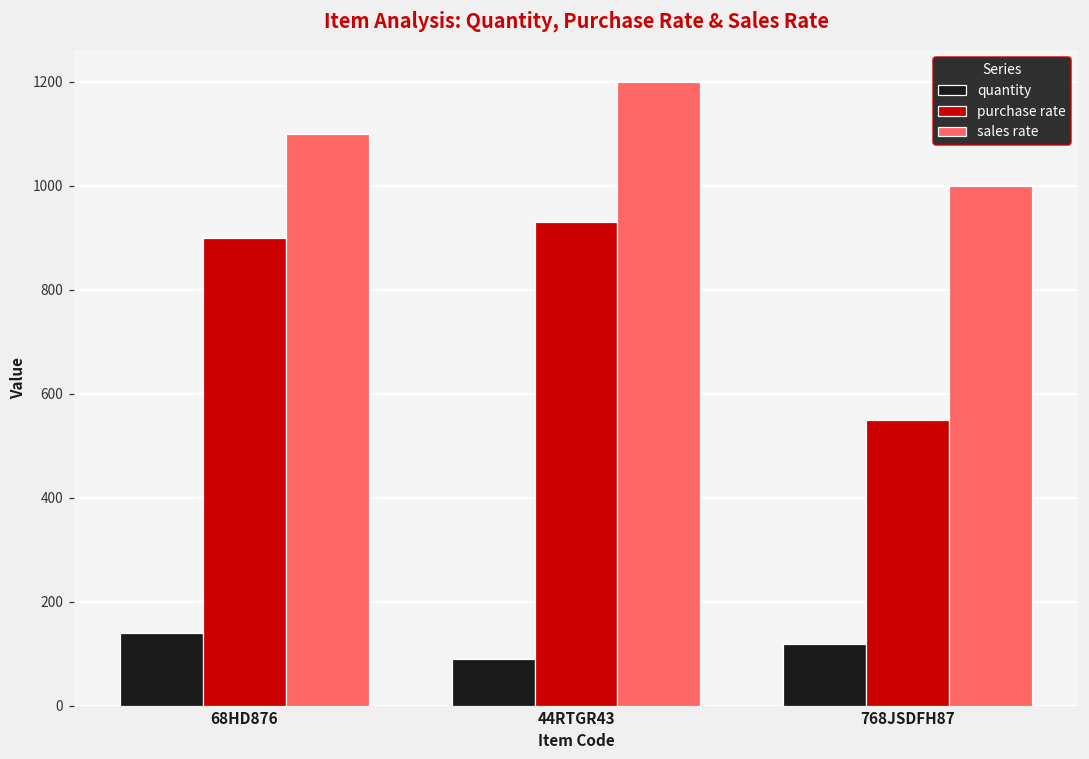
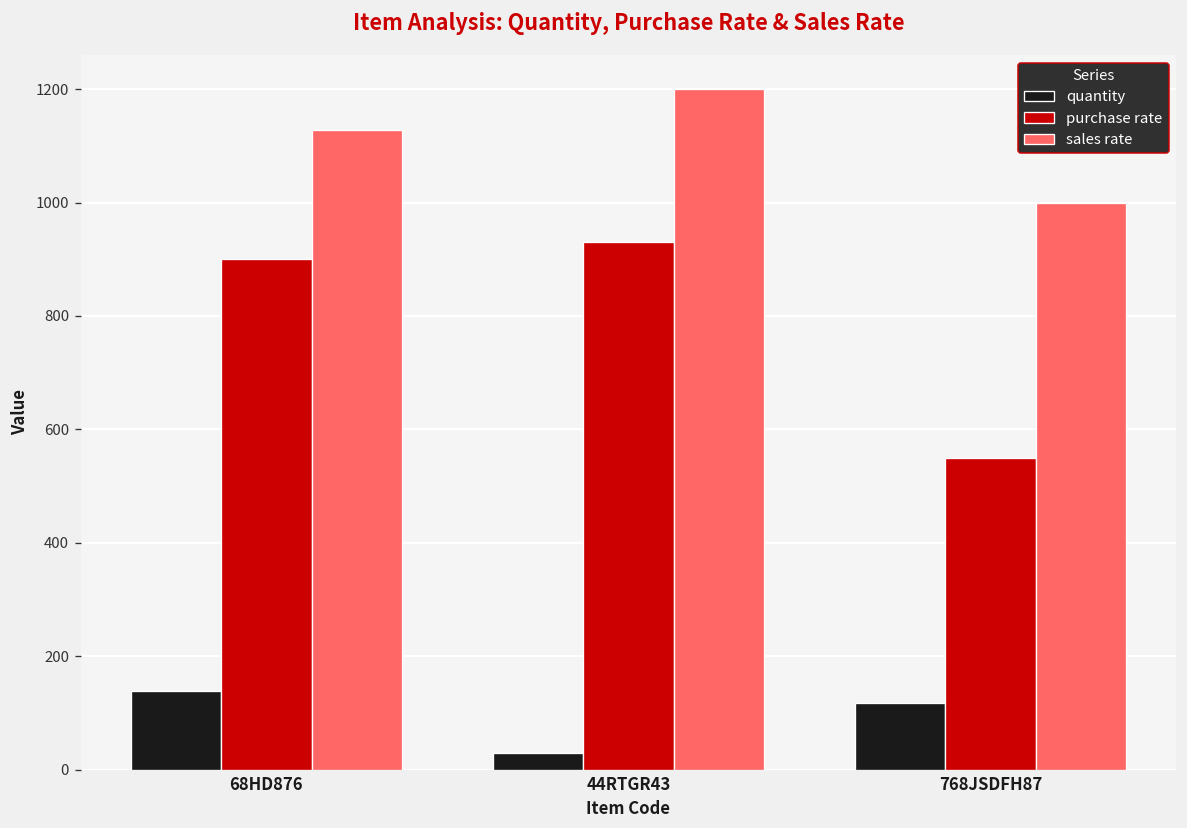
sales rate, 68HD876: 1100 -> 1130
quantity, 44RTGR43: 90 -> 30
